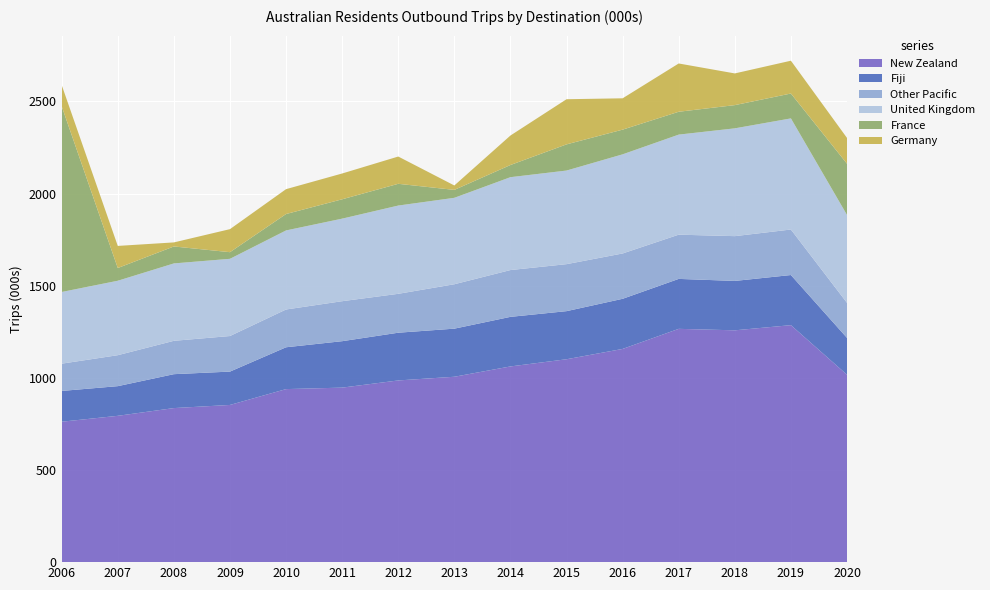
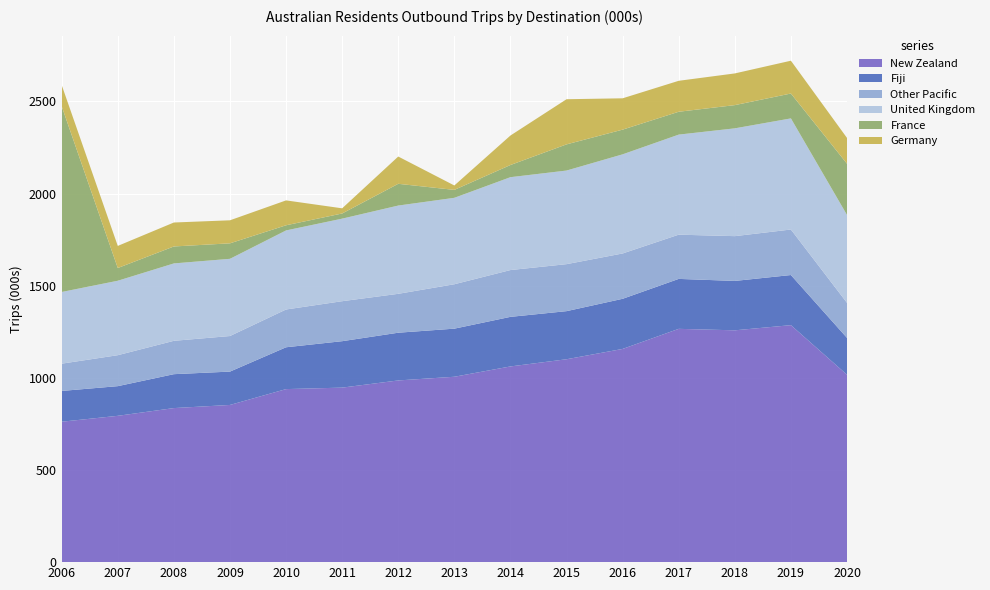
Germany, 2008: 20 -> 130
France, 2009: 40 -> 80
France, 2010: 90 -> 30
France, 2011: 110 -> 30
Germany, 2011: 140 -> 30
Germany, 2017: 260 -> 170
